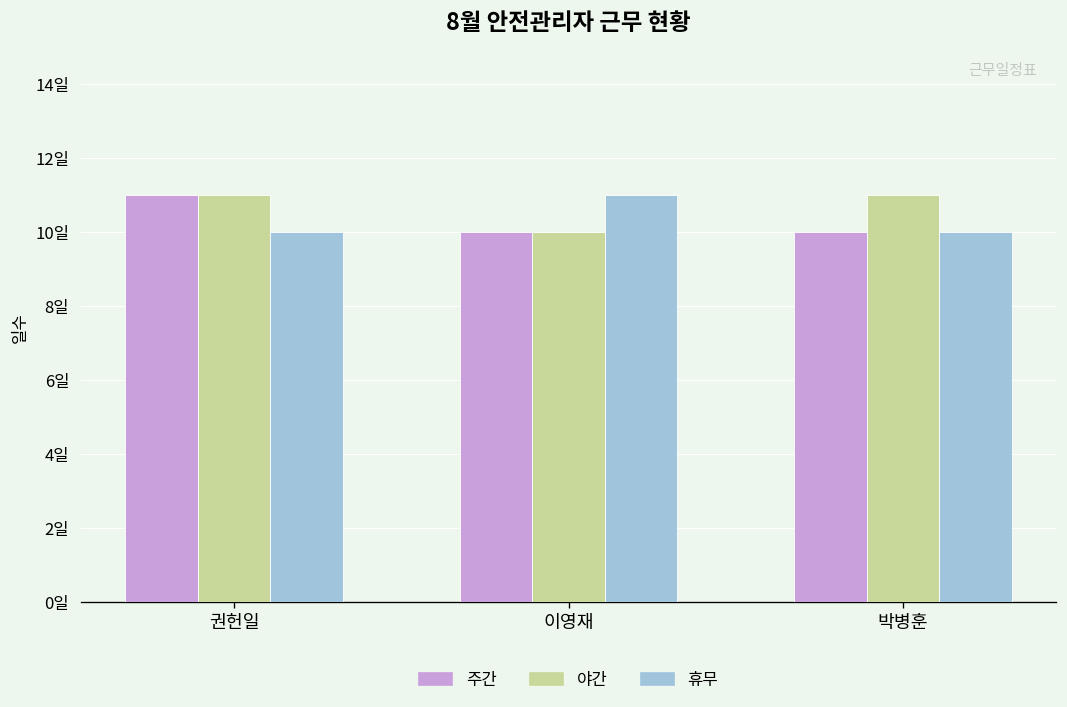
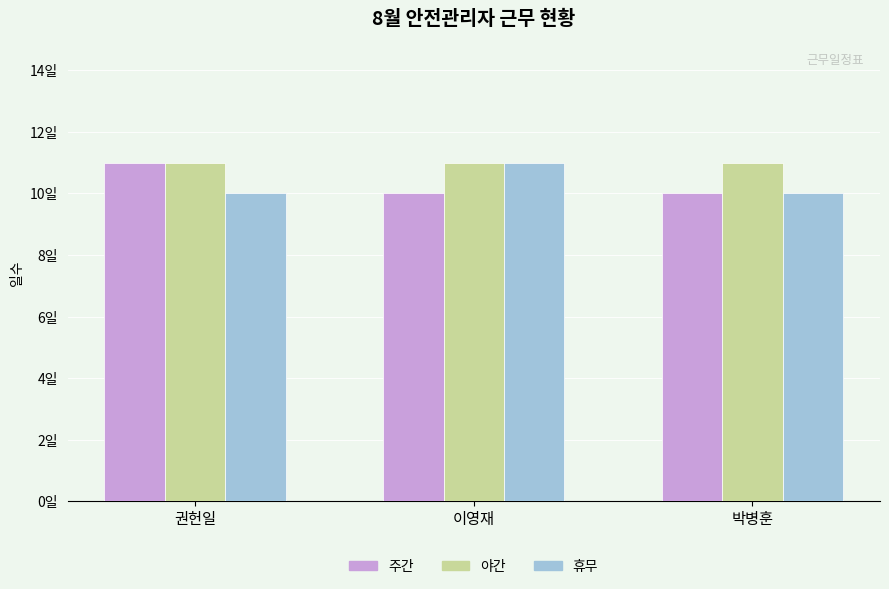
야간, 이영재: 10일 -> 11일
